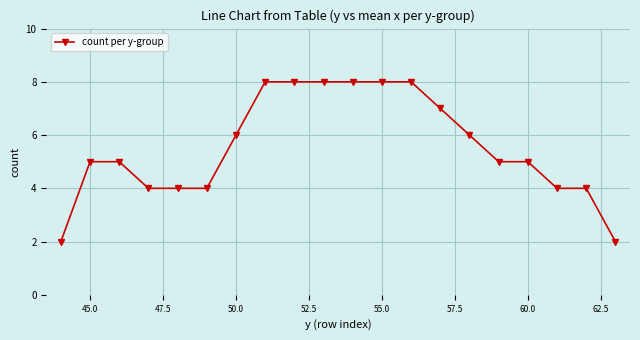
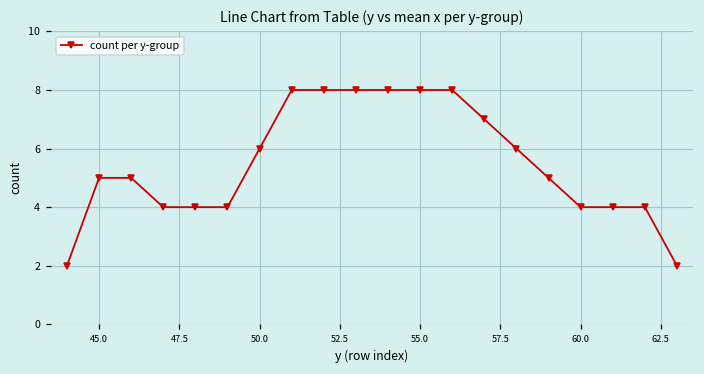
60.0: 5 -> 4
